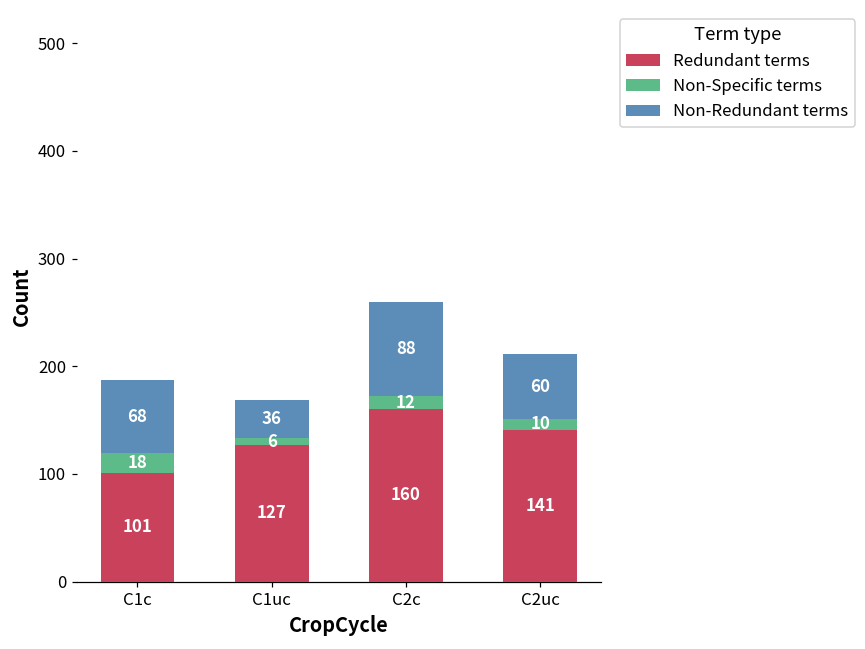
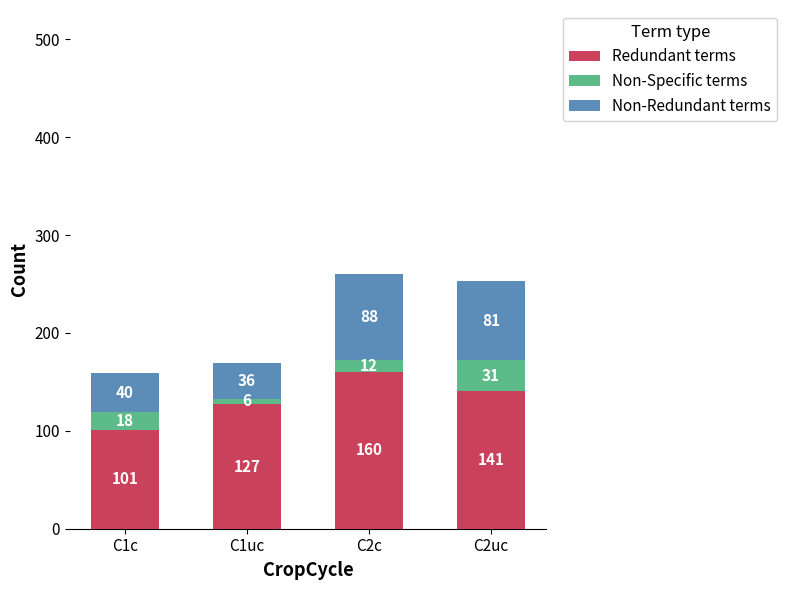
Non-Redundant terms, C1c: 68 -> 40
Non-Specific terms, C2uc: 10 -> 31
Non-Redundant terms, C2uc: 60 -> 81
